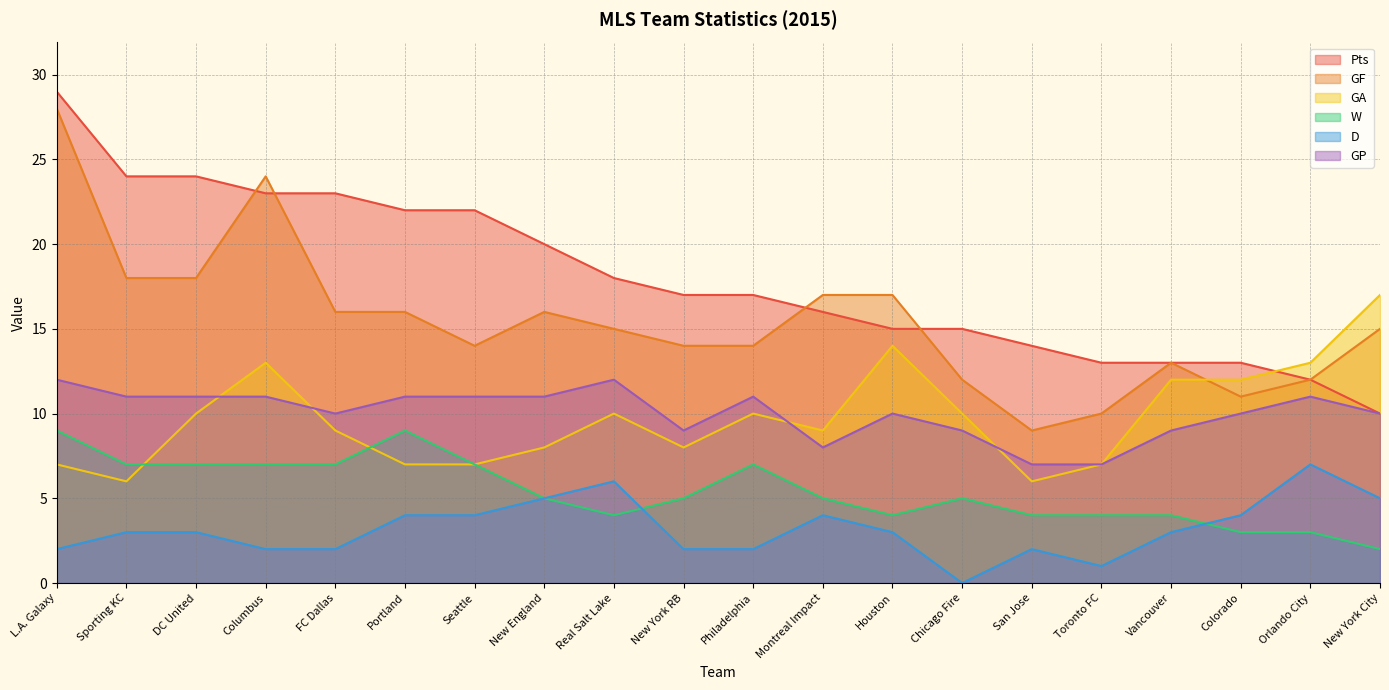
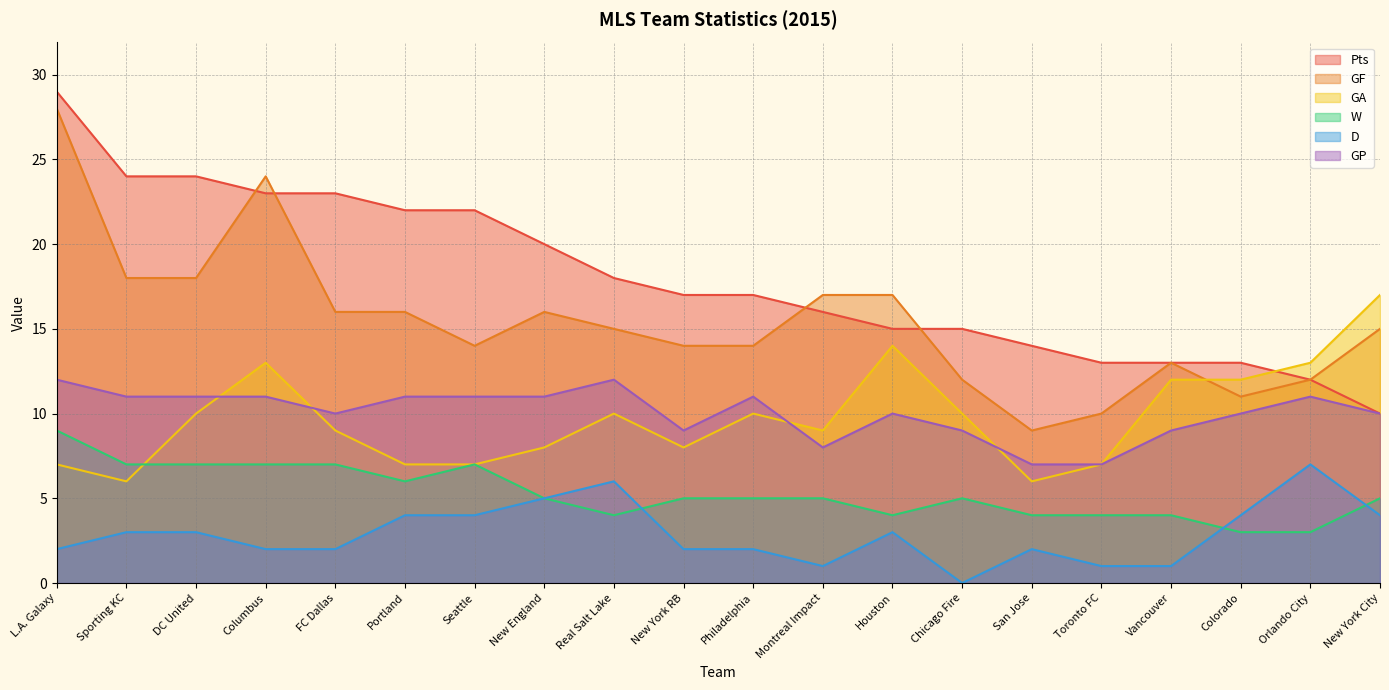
W, Portland: 9 -> 6
W, Philadelphia: 7 -> 5
D, Montreal Impact: 4 -> 1
D, Vancouver: 3 -> 1
W, New York City: 2 -> 5
D, New York City: 5 -> 4
